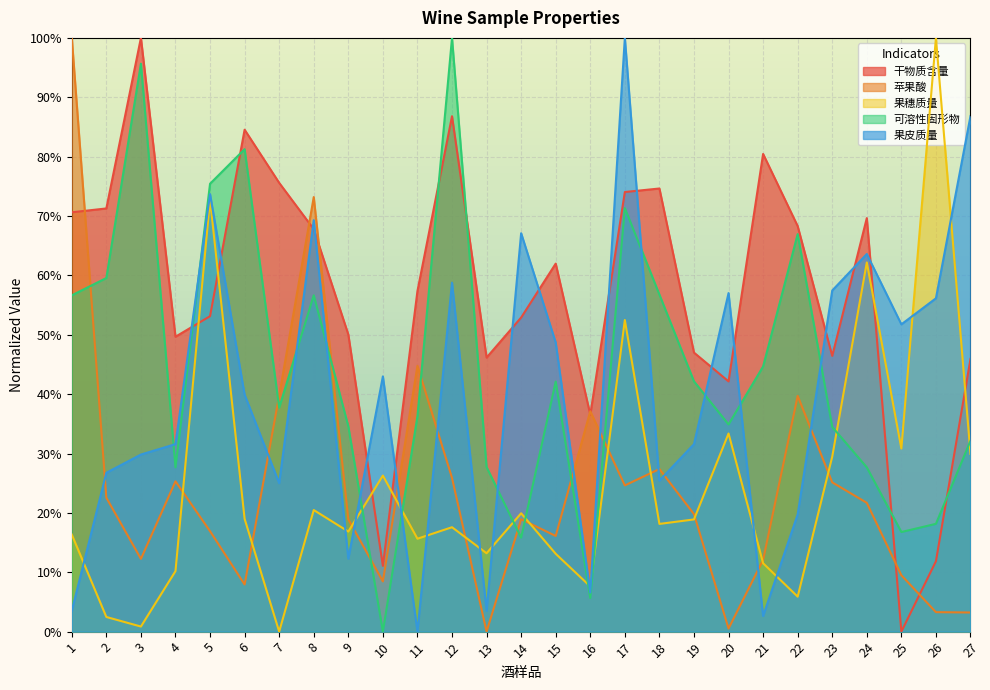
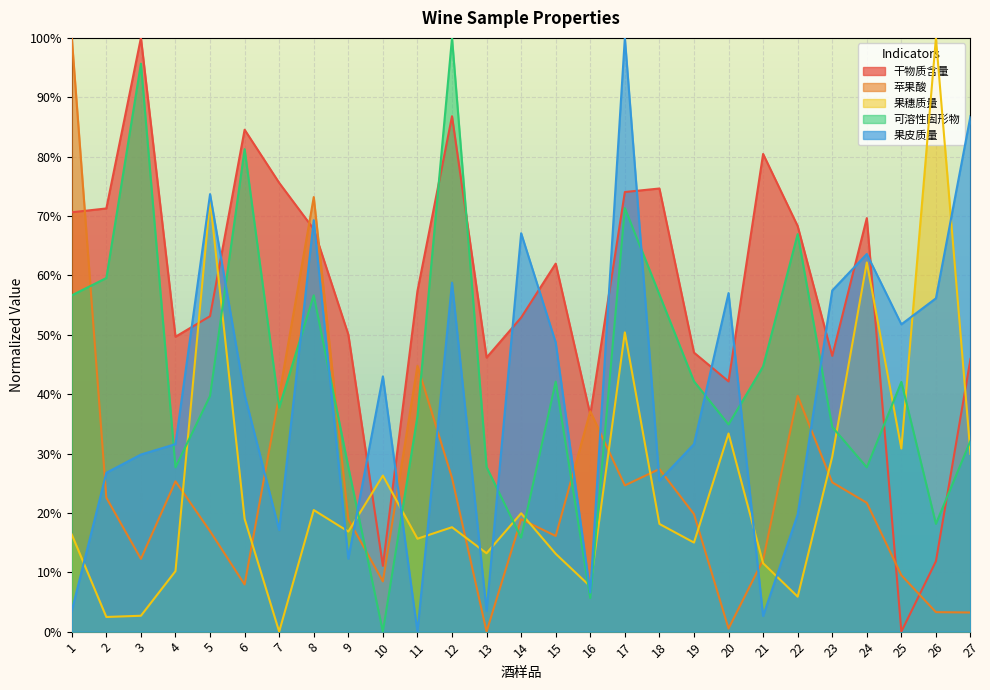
果穗质量, 3: 1% -> 3%
可溶性固形物, 5: 75% -> 40%
果皮质量, 7: 25% -> 17%
可溶性固形物, 9: 35% -> 28%
果穗质量, 17: 52% -> 50%
果穗质量, 19: 19% -> 15%
可溶性固形物, 25: 17% -> 42%
